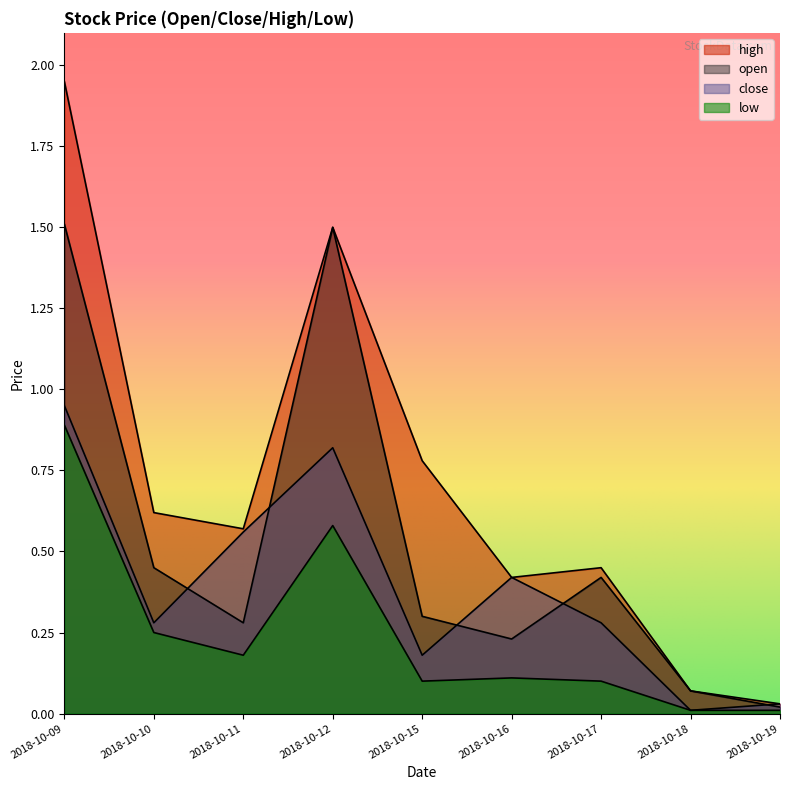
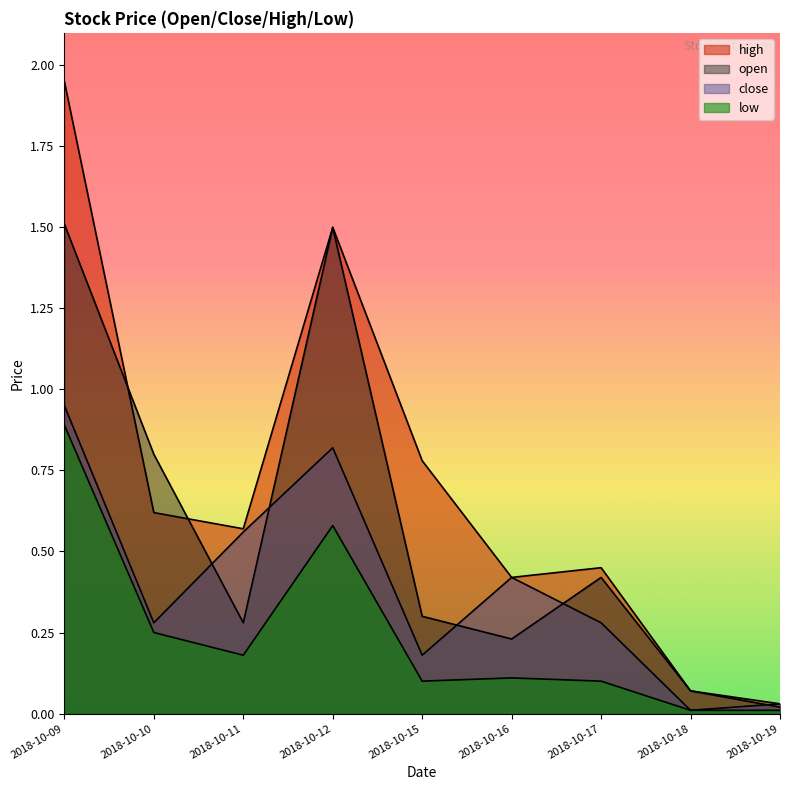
open, 2018-10-10: 0.45 -> 0.80
